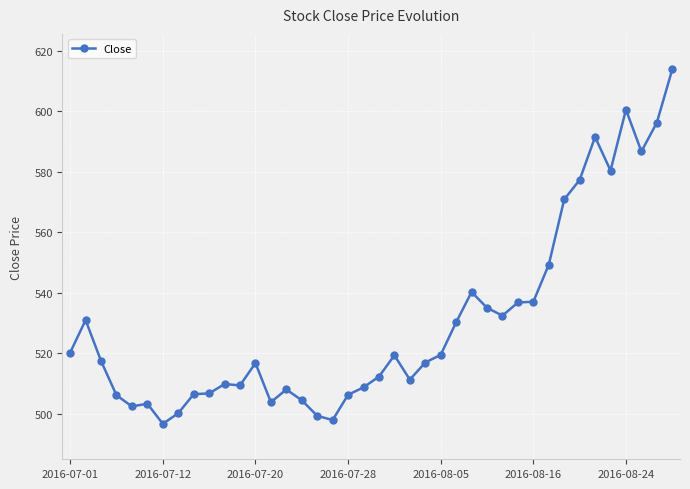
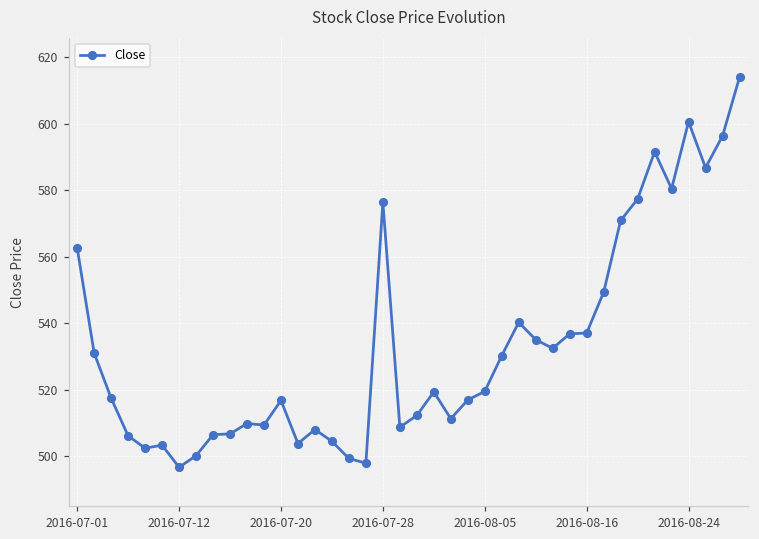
2016-07-01: 520 -> 563
2016-07-28: 506 -> 576
